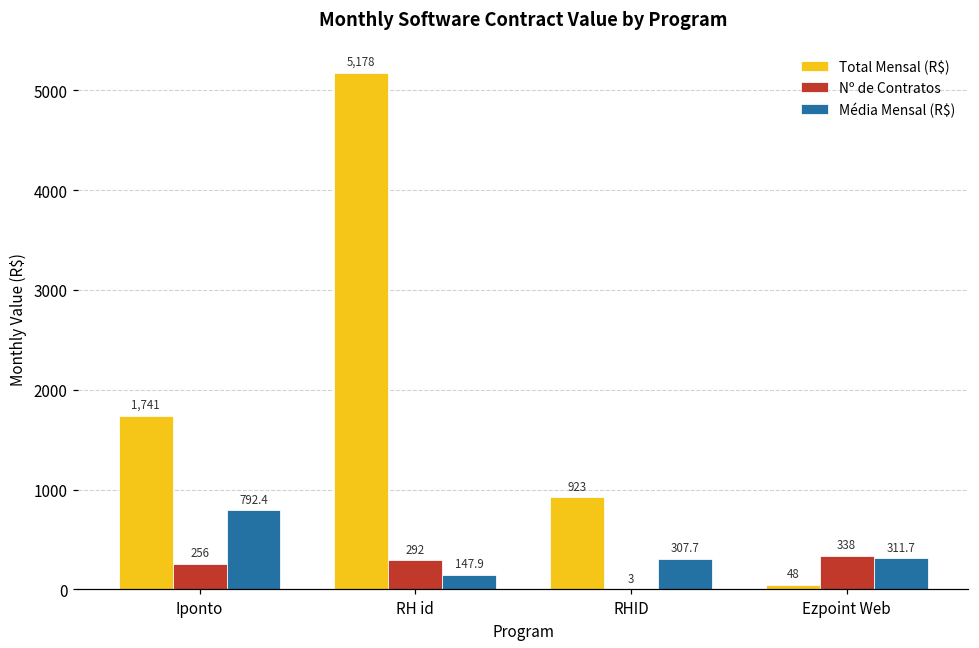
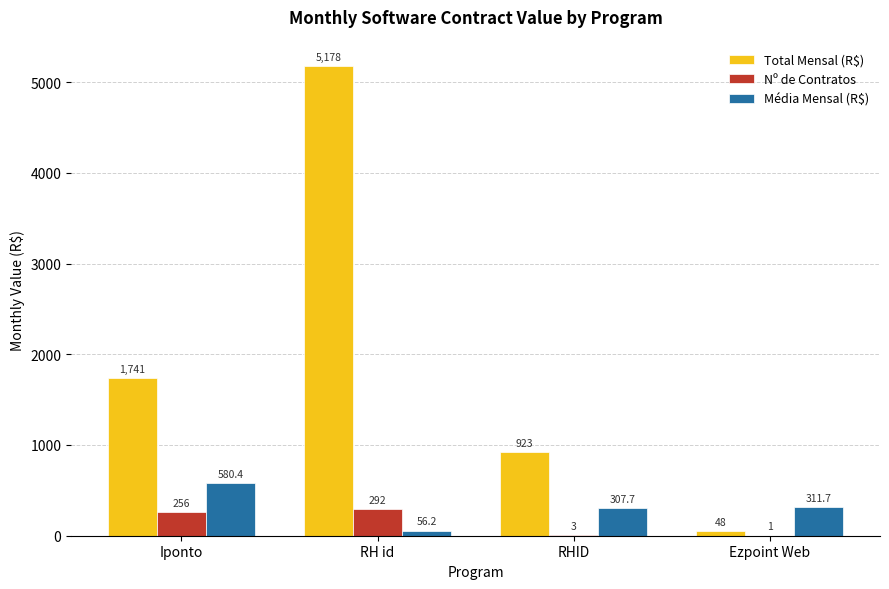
Média Mensal (R$), Iponto: 792.4 -> 580.4
Média Mensal (R$), RH id: 147.9 -> 56.2
Nº de Contratos, Ezpoint Web: 338 -> 1
